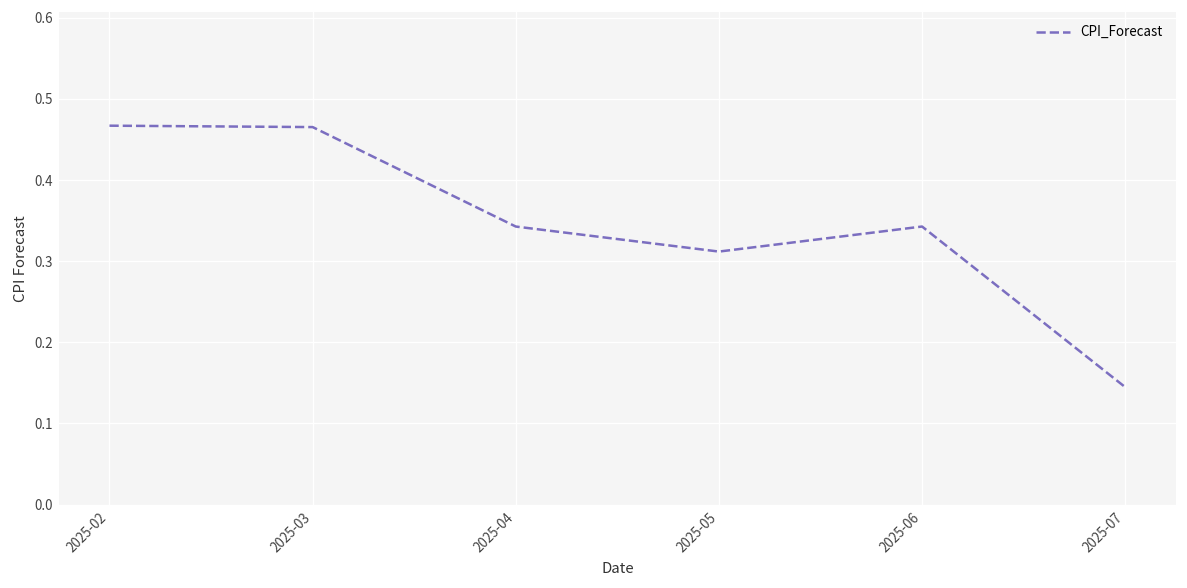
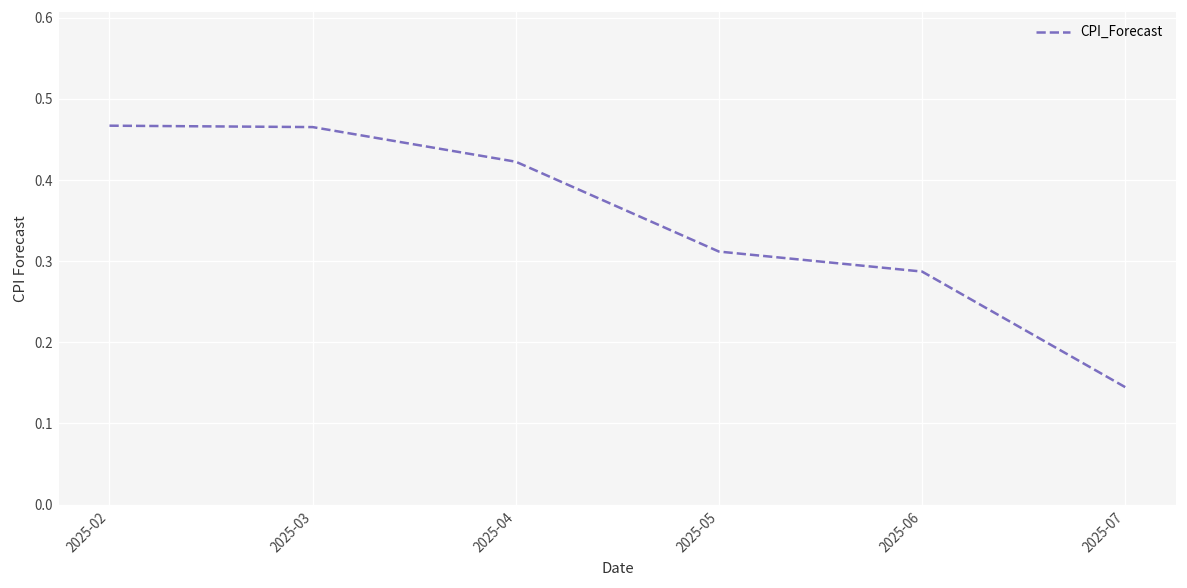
2025-04: 0.34 -> 0.42
2025-06: 0.34 -> 0.29
